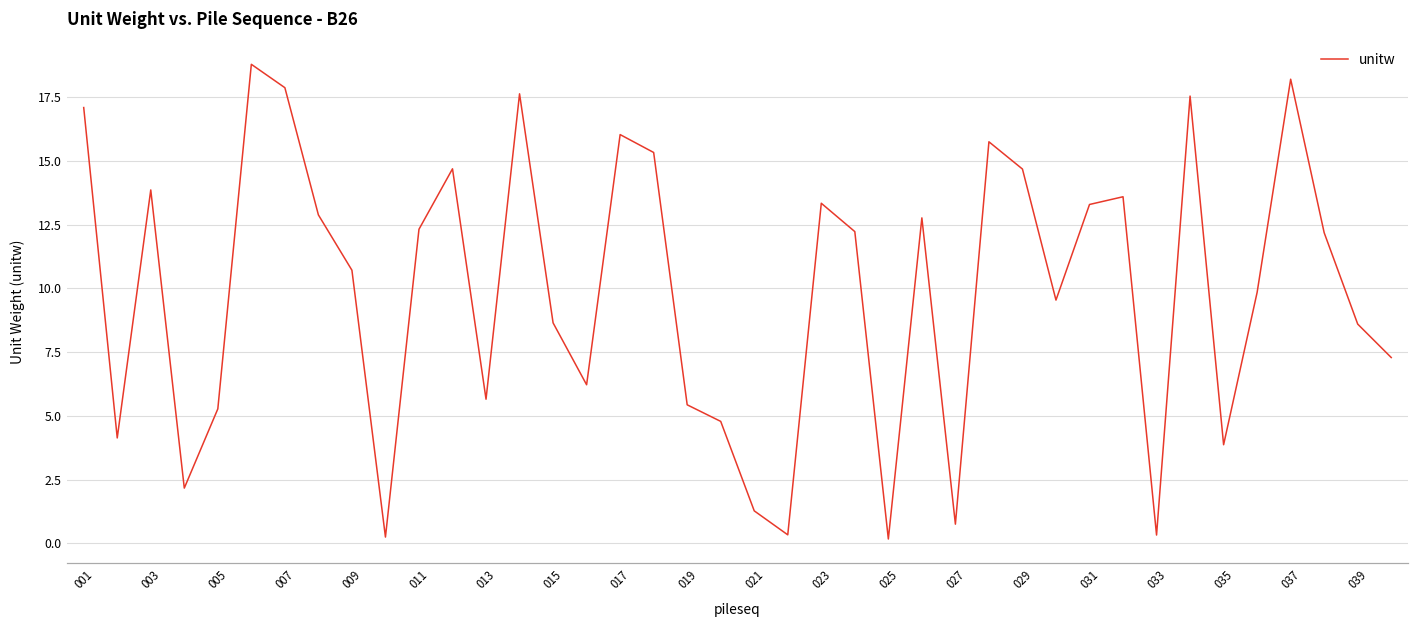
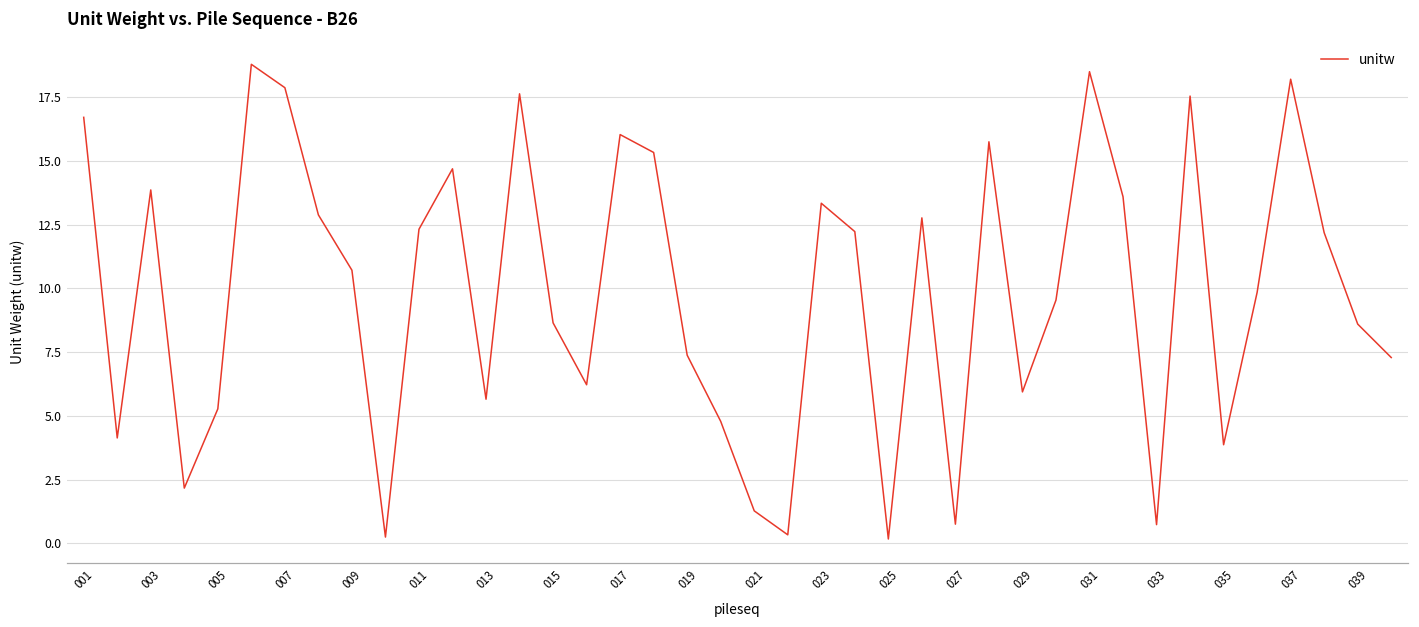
001: 17.1 -> 16.7
019: 5.4 -> 7.4
029: 14.7 -> 5.9
031: 13.3 -> 18.5
033: 0.3 -> 0.7
